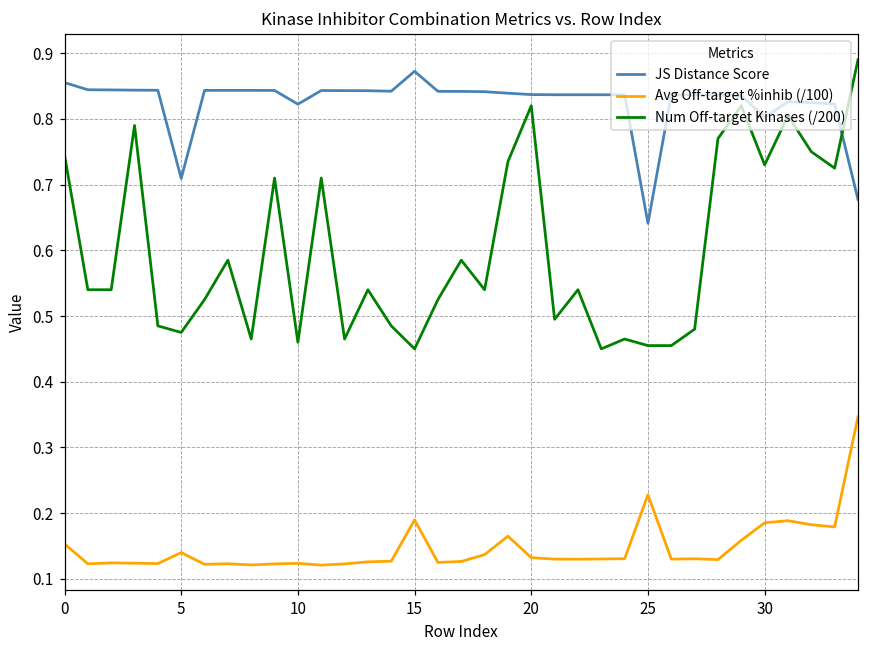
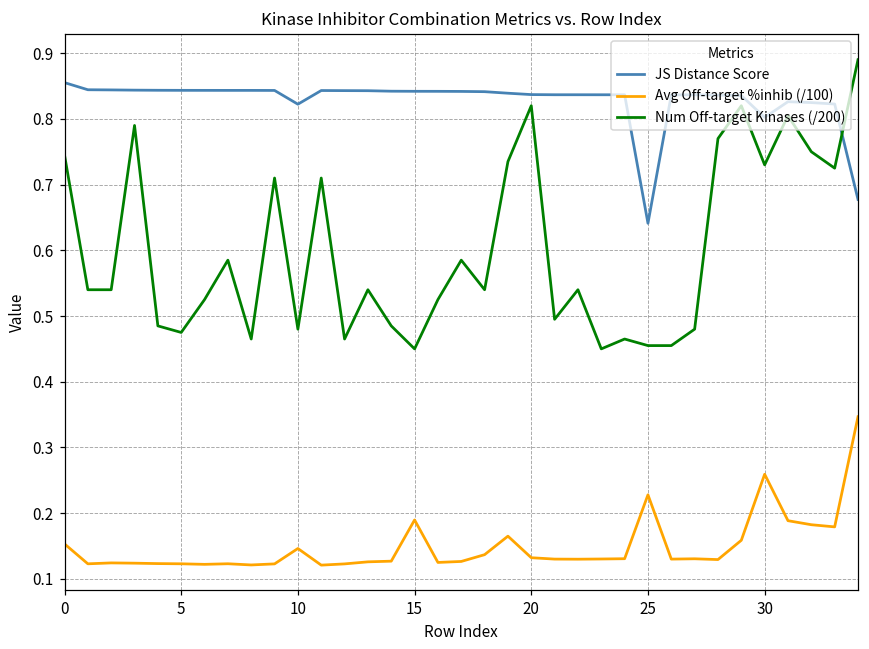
JS Distance Score, 5: 0.71 -> 0.84
Avg Off-target %inhib (/100), 5: 0.14 -> 0.12
Avg Off-target %inhib (/100), 10: 0.12 -> 0.15
Num Off-target Kinases (/200), 10: 0.46 -> 0.48
JS Distance Score, 15: 0.87 -> 0.84
Avg Off-target %inhib (/100), 30: 0.19 -> 0.26
